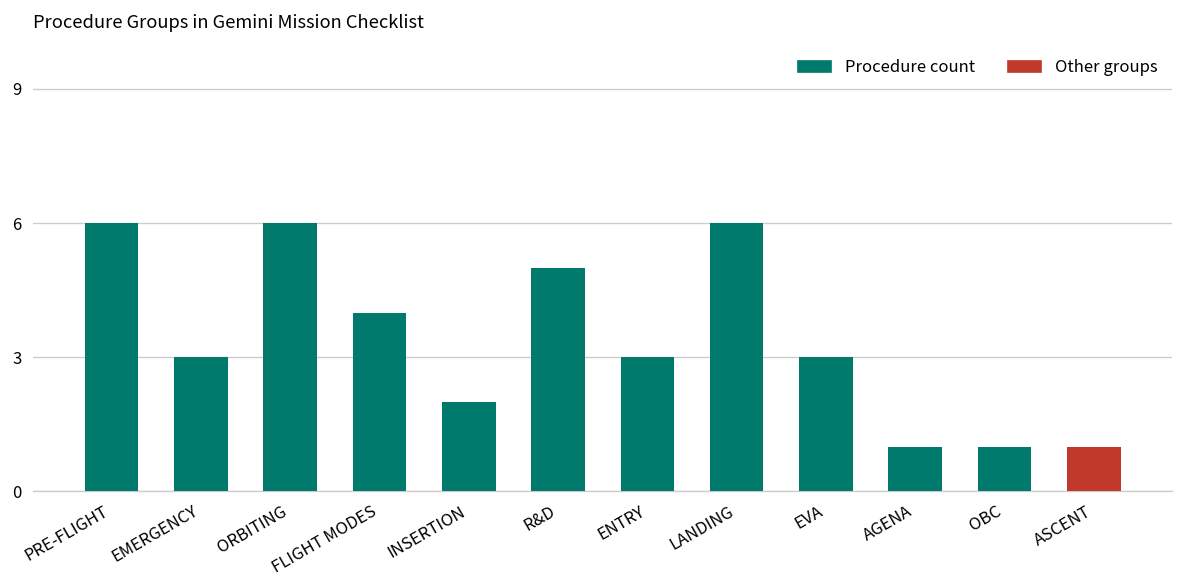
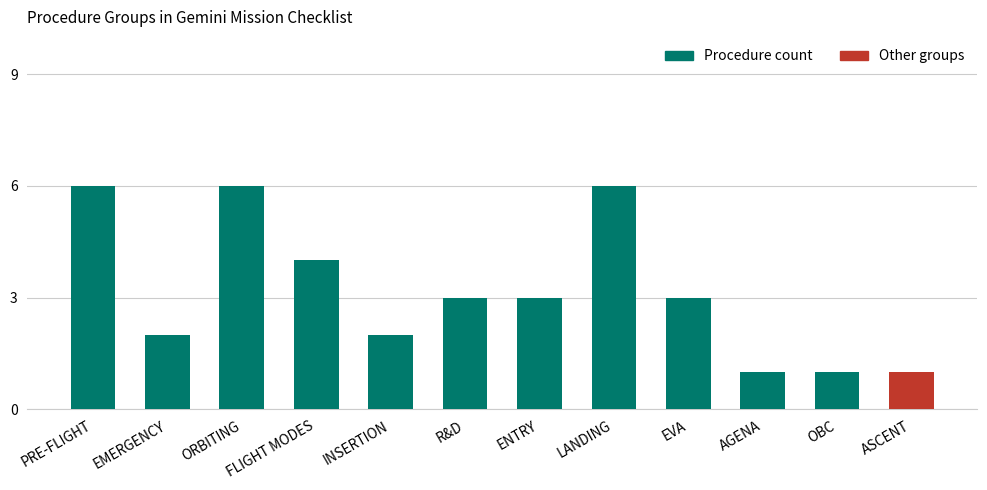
Procedure count, EMERGENCY: 3 -> 2
Procedure count, R&D: 5 -> 3
